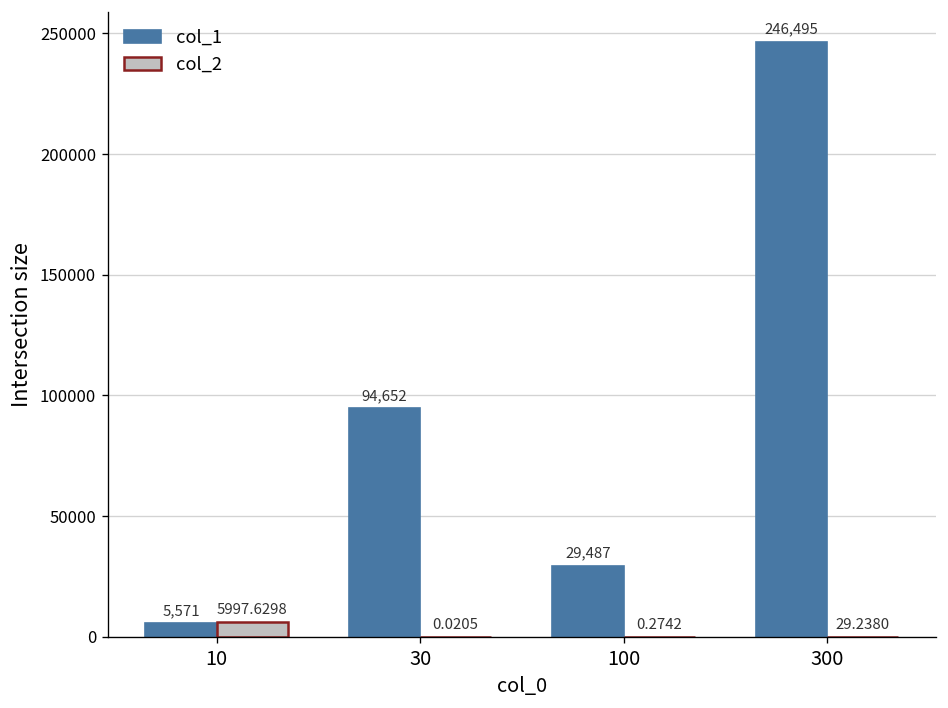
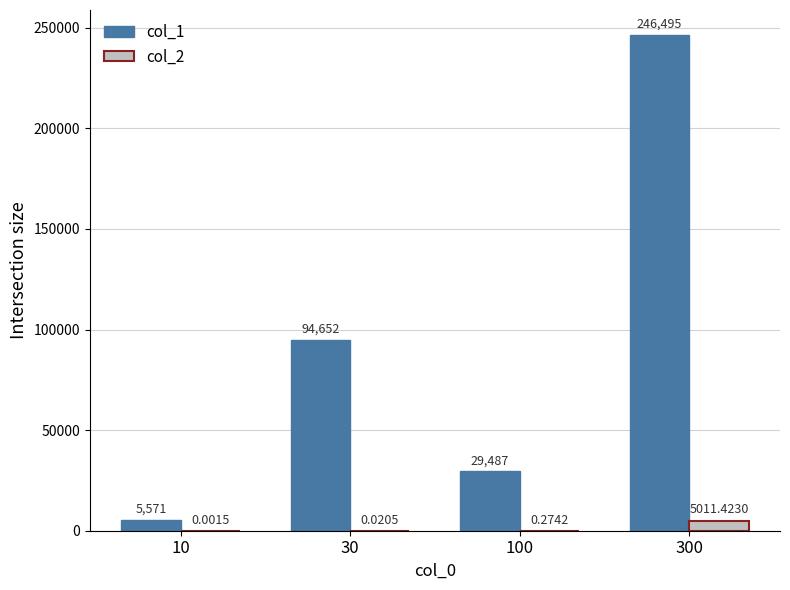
col_2, 10: 5997.6298 -> 0.0015
col_2, 300: 29.2380 -> 5011.4230
